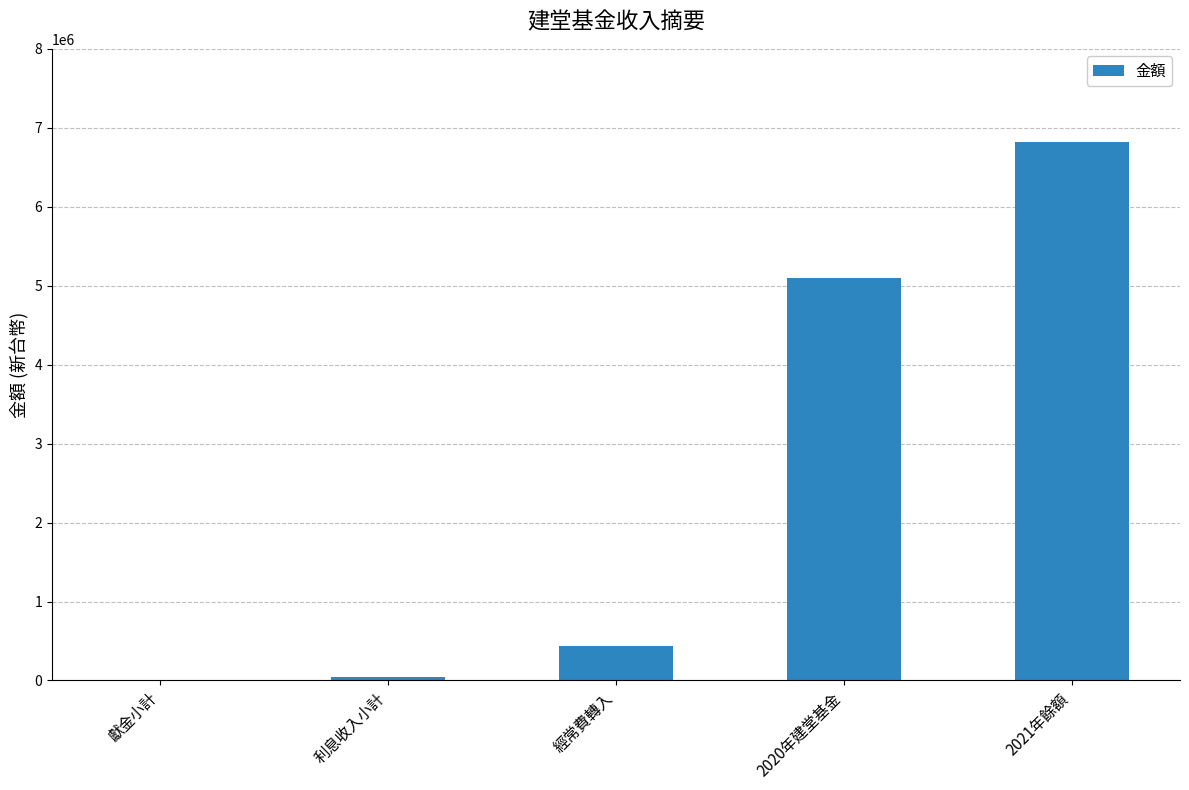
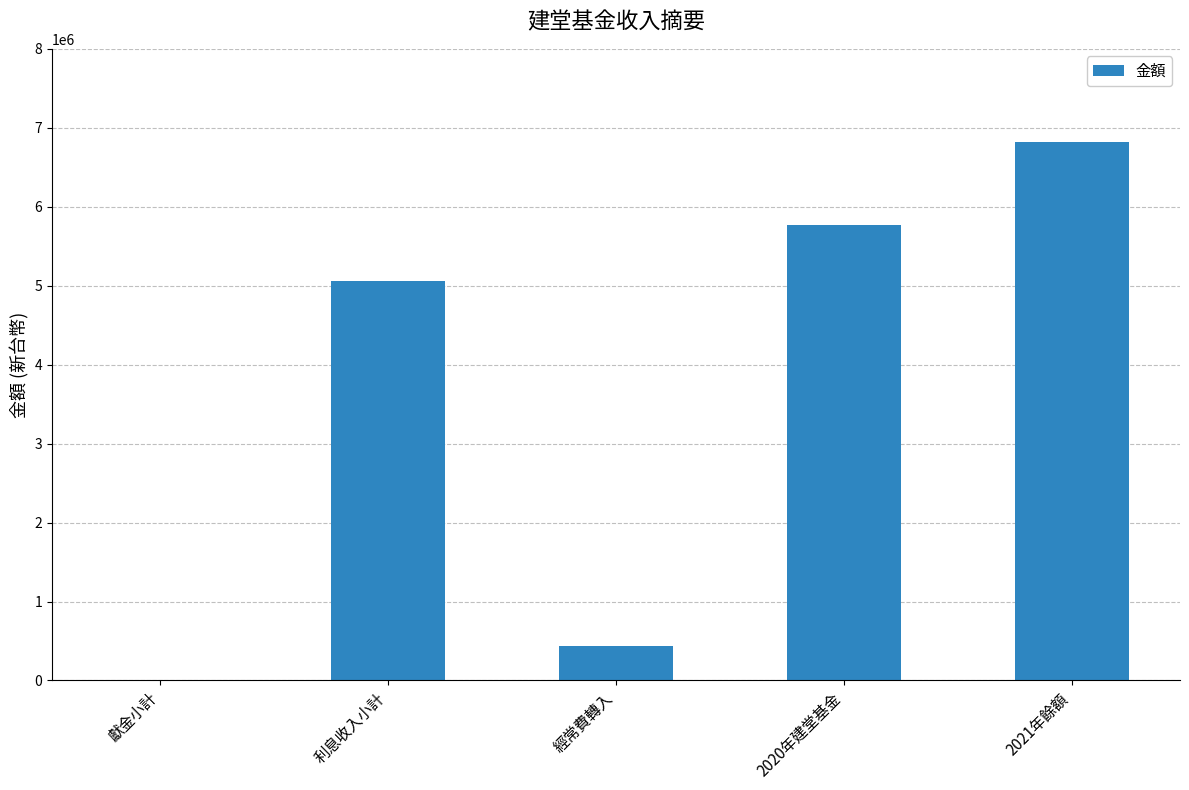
利息收入小計: 0 -> 5100000
2020年建堂基金: 5100000 -> 5800000
